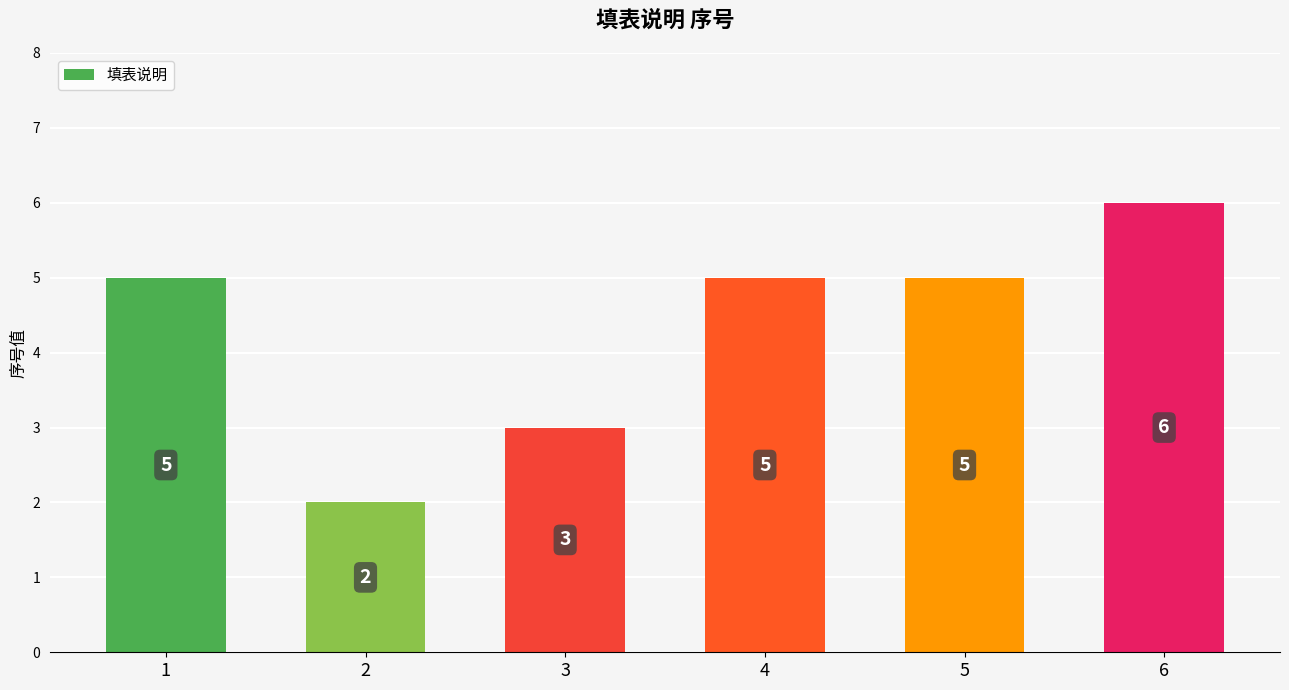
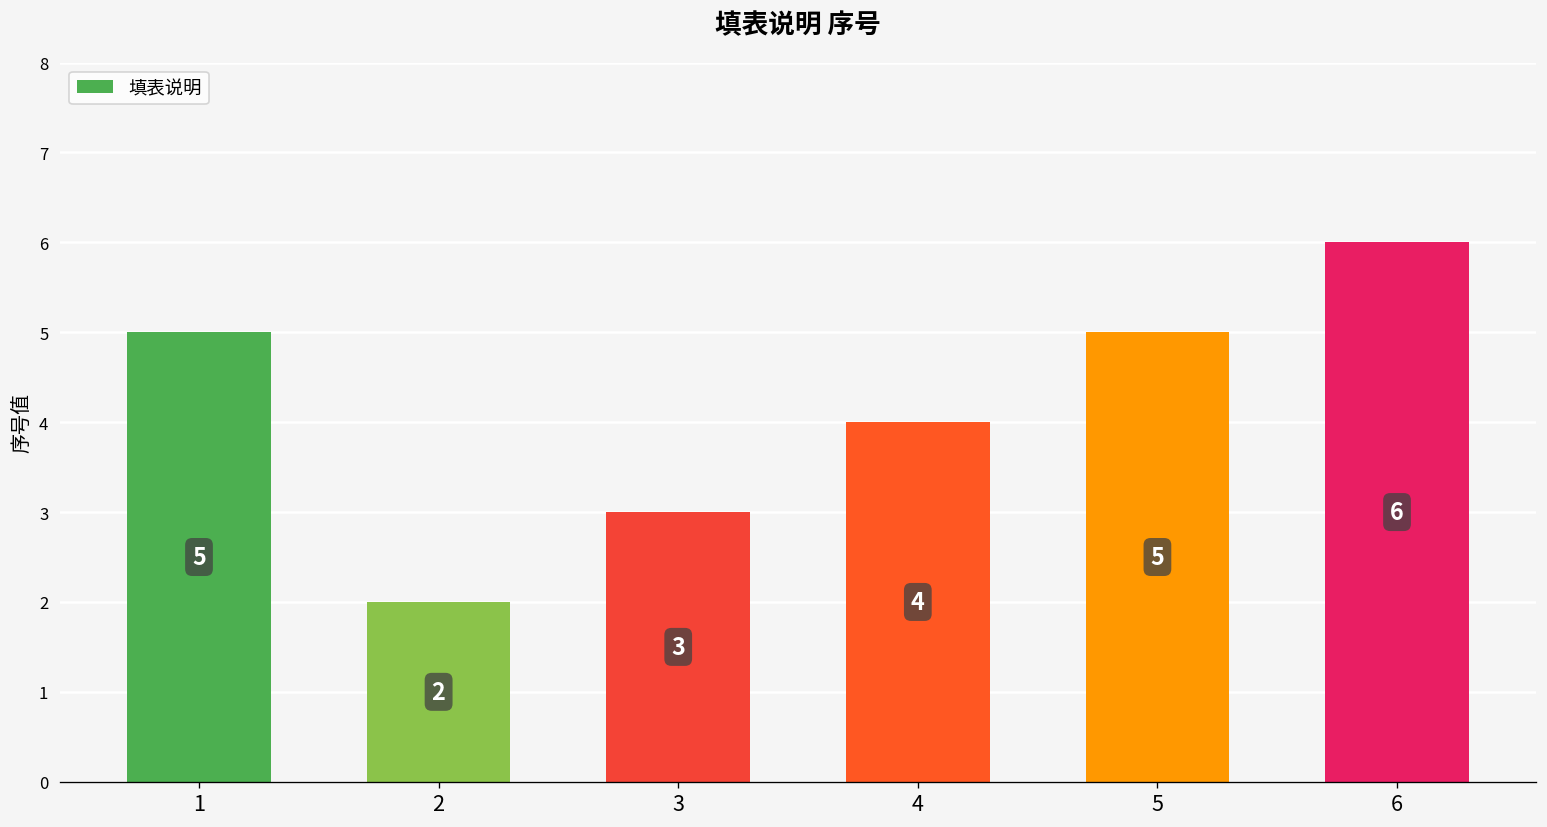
4: 5 -> 4
